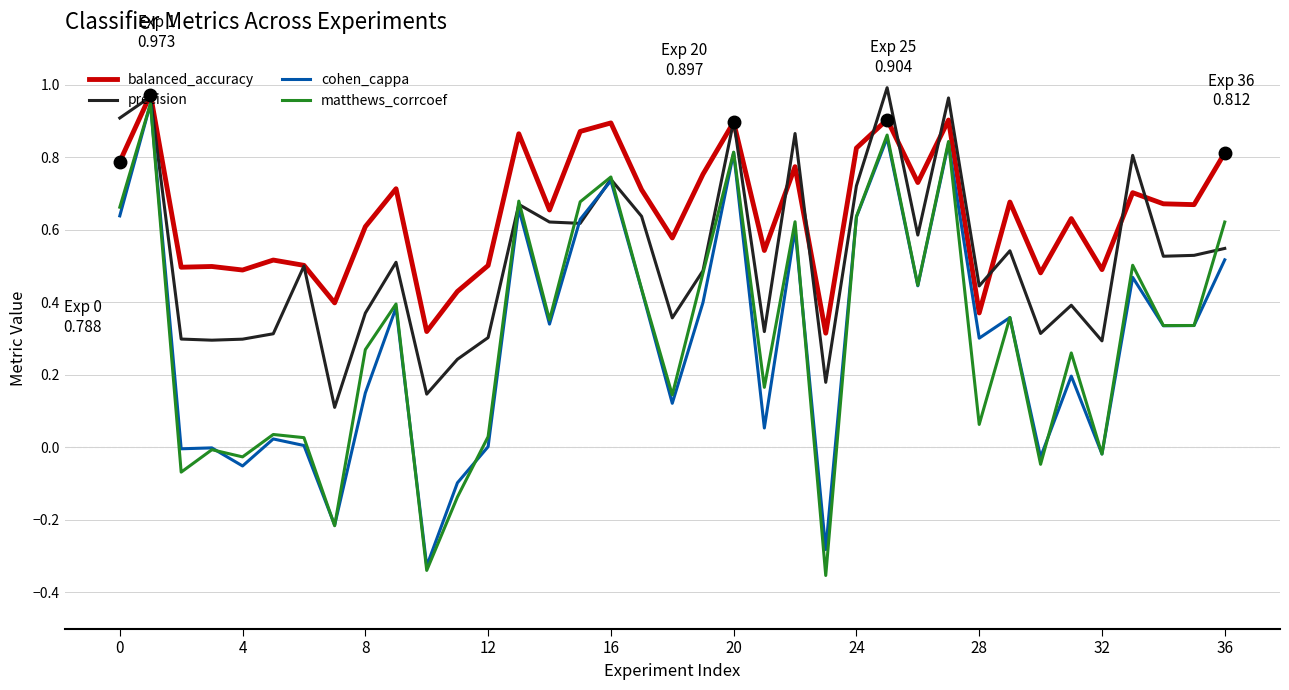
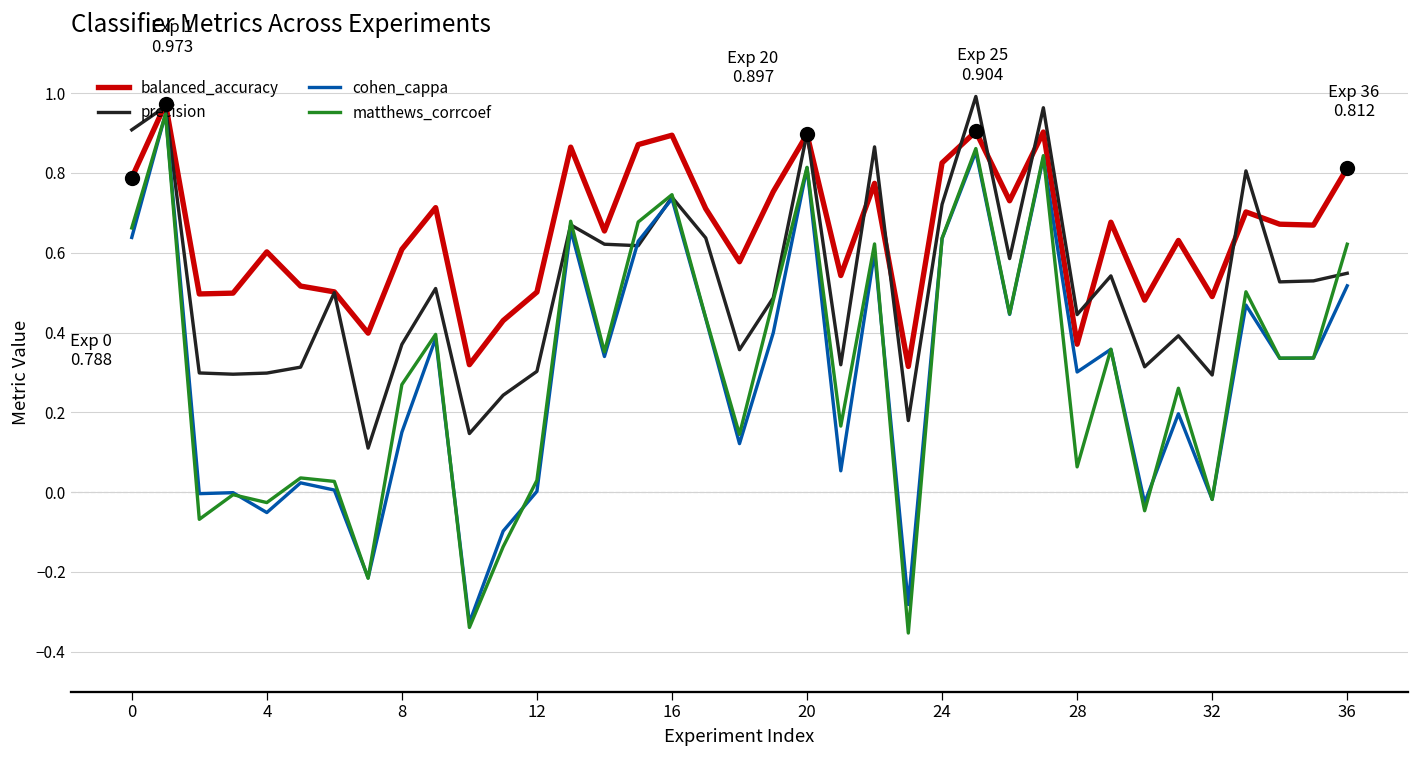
balanced_accuracy, 4: 0.49 -> 0.60
